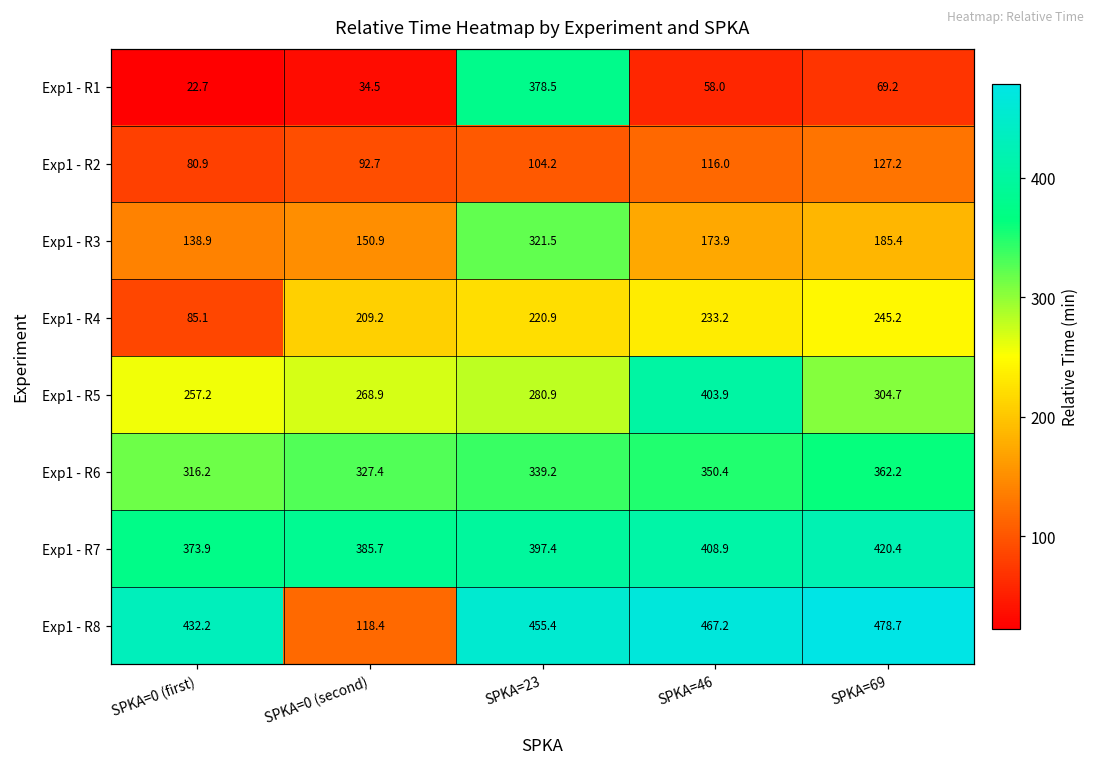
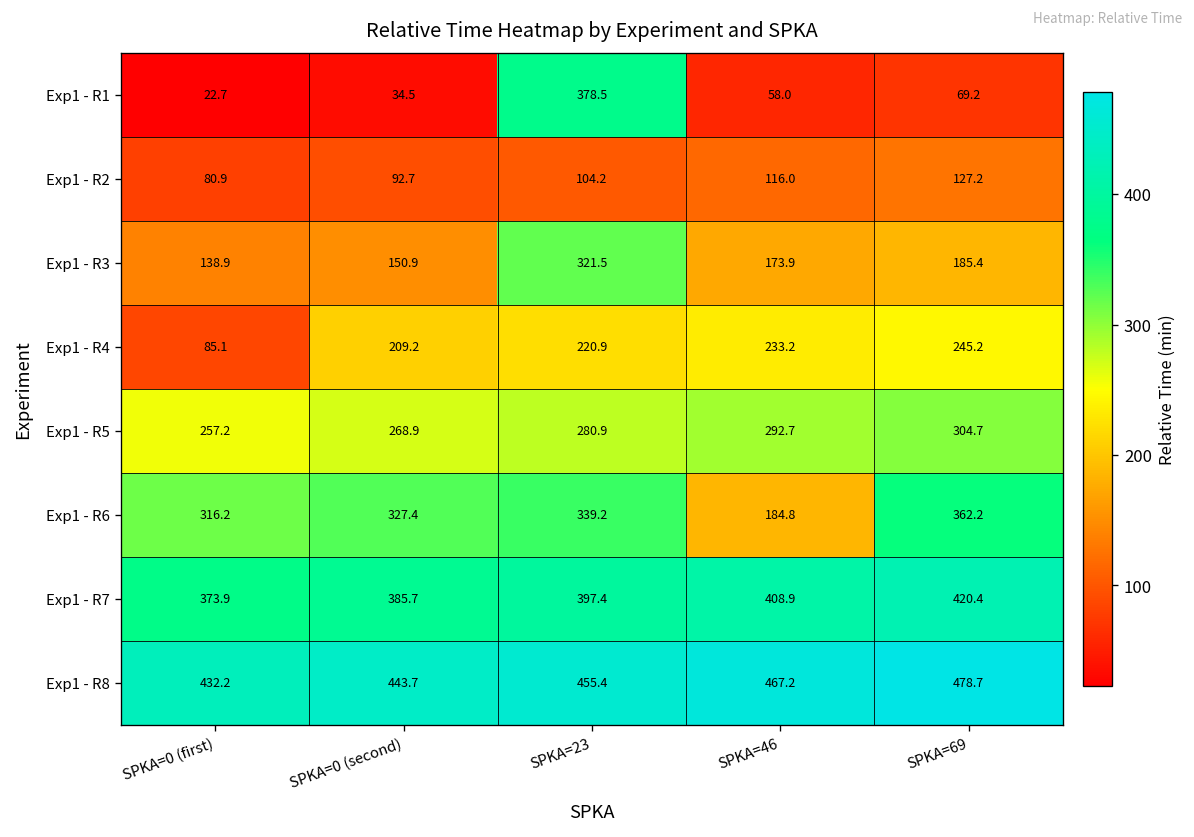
Exp1 - R5, SPKA=46: 403.9 -> 292.7
Exp1 - R6, SPKA=46: 350.4 -> 184.8
Exp1 - R8, SPKA=0 (second): 118.4 -> 443.7
